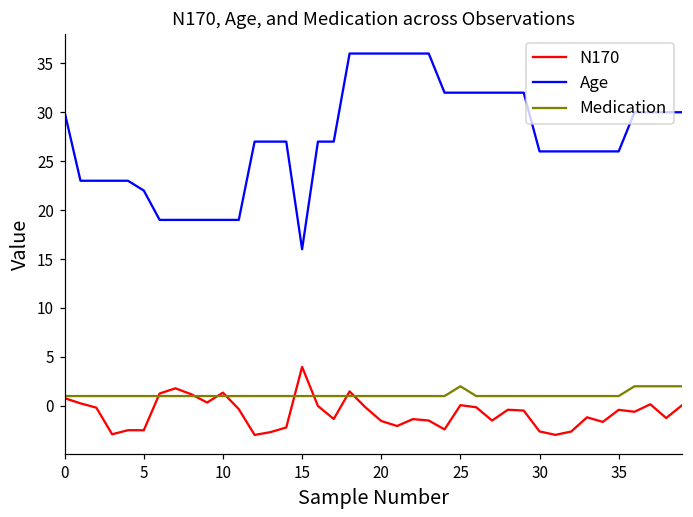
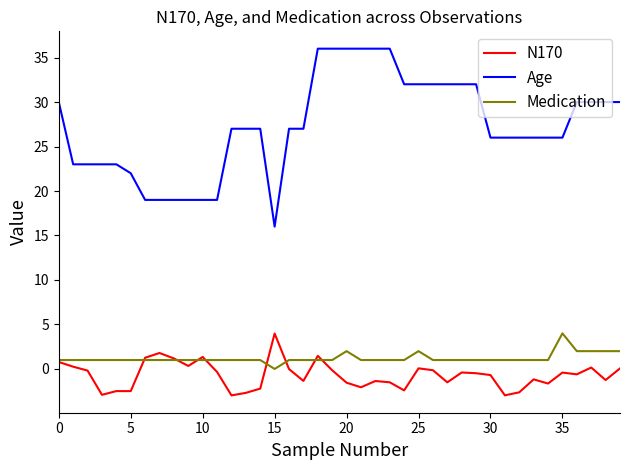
Medication, 15: 1 -> 0
Medication, 20: 1 -> 2
N170, 30: -3 -> -1
Medication, 35: 1 -> 4
